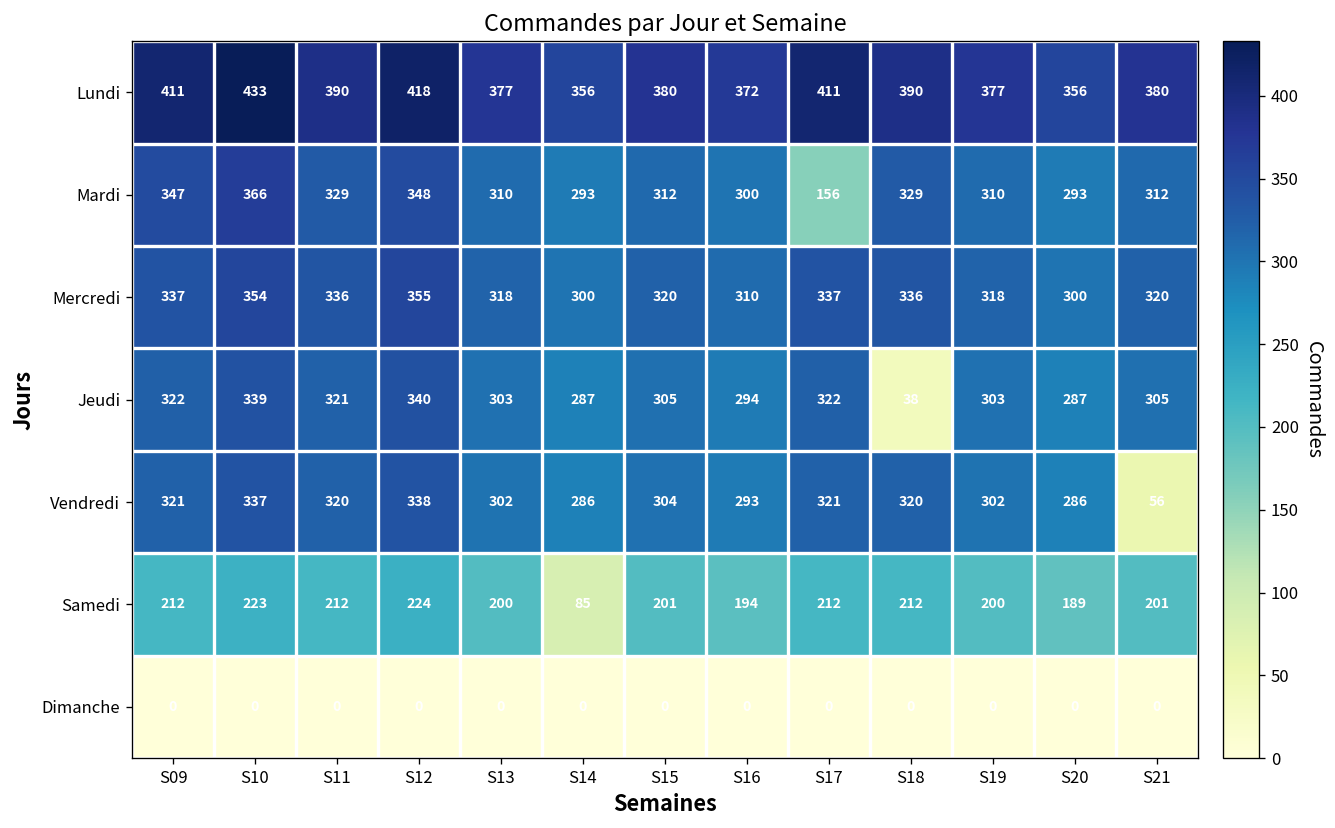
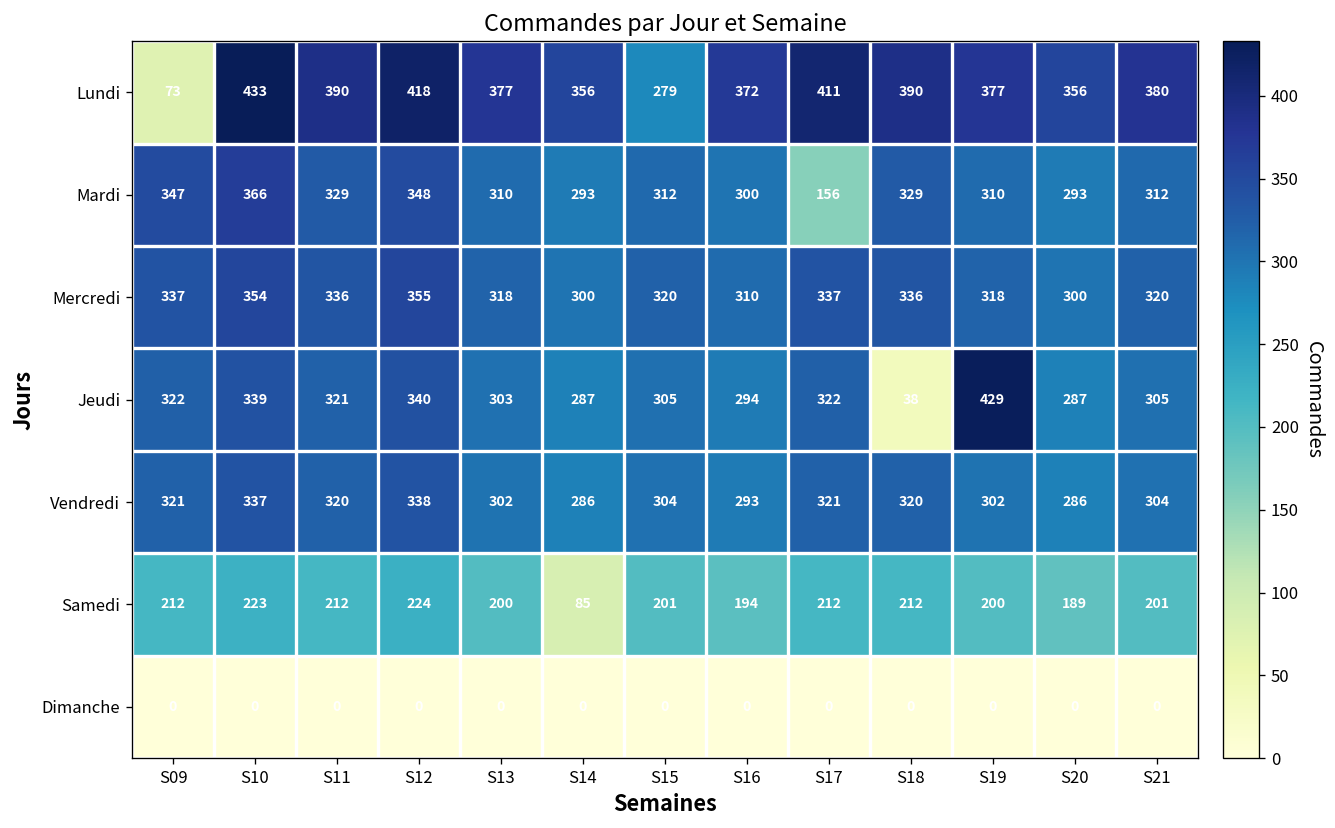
Lundi, S09: 411 -> 73
Lundi, S15: 380 -> 279
Jeudi, S19: 303 -> 429
Vendredi, S21: 56 -> 304
